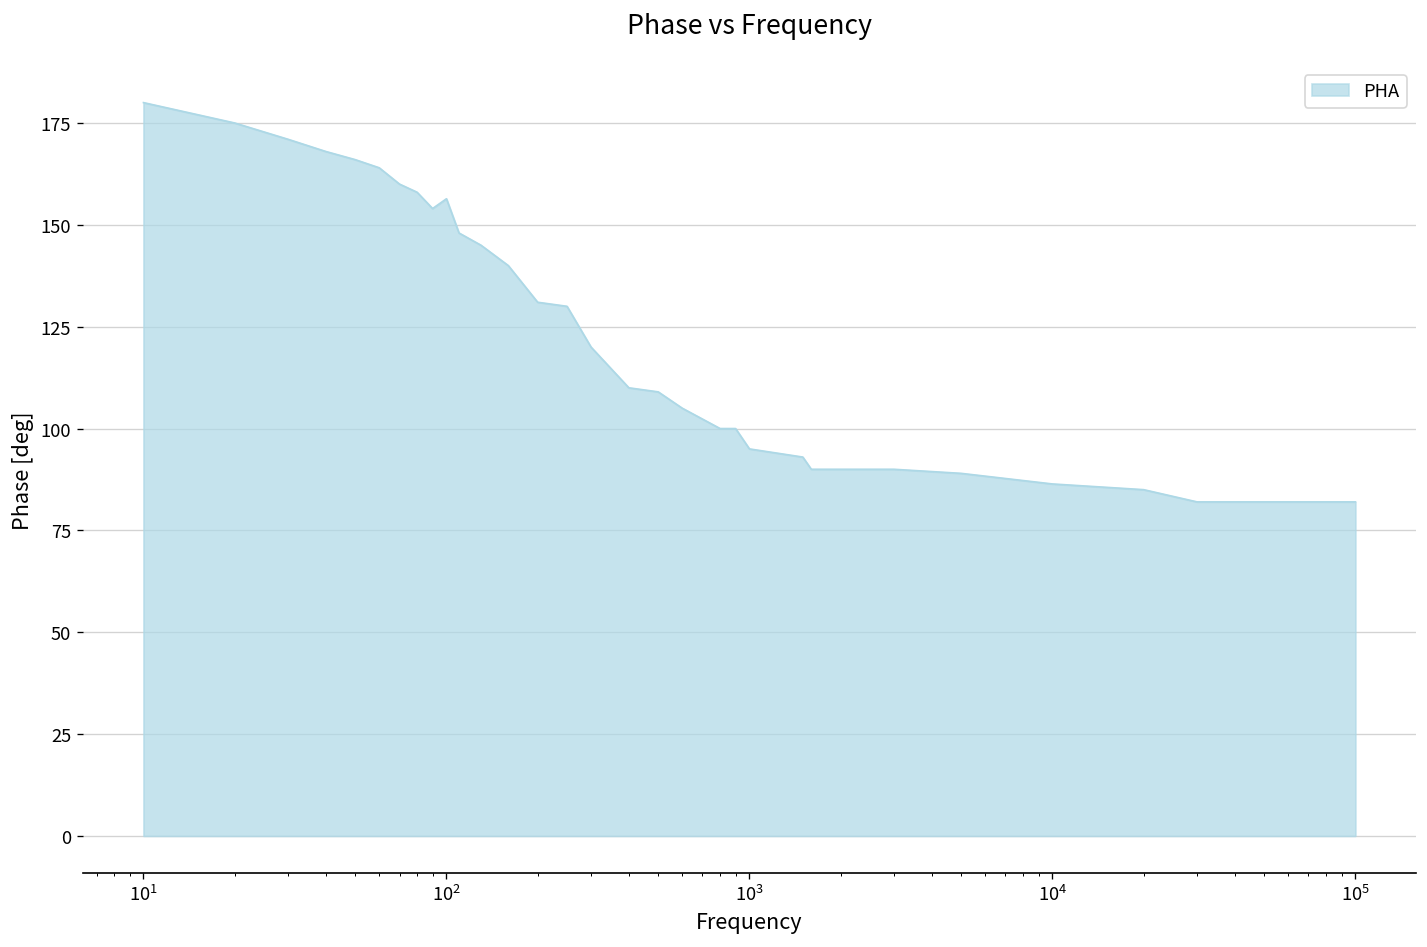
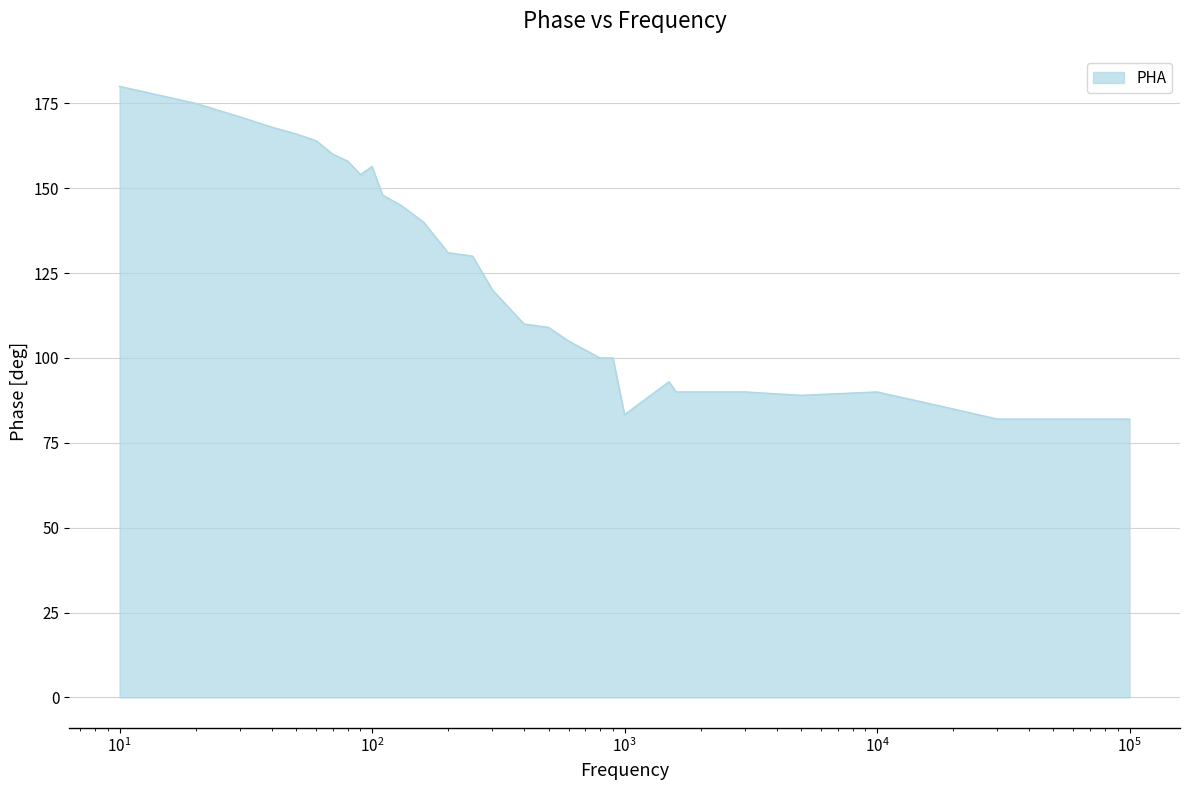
10^3: 95 -> 83
10^4: 86 -> 90
